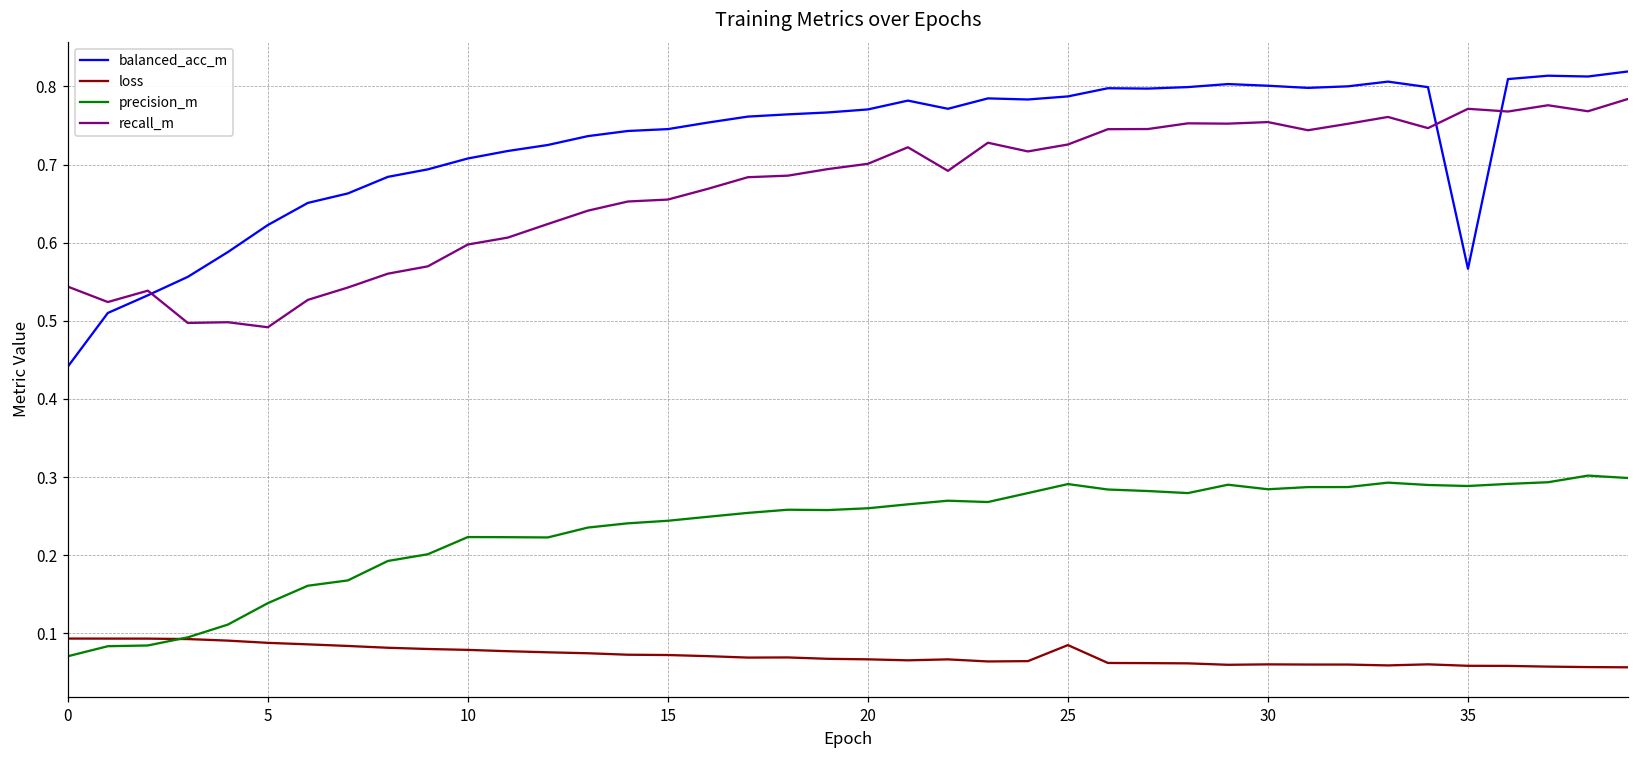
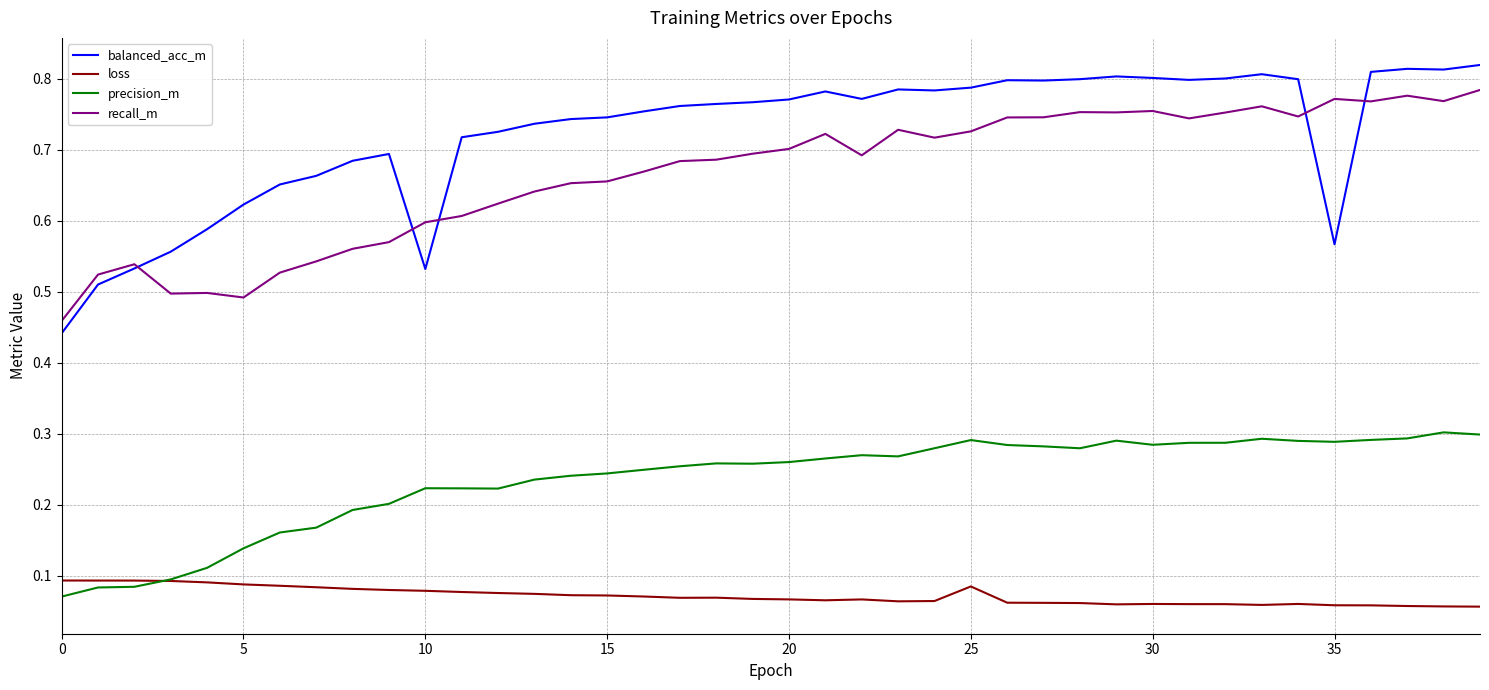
recall_m, 0: 0.54 -> 0.46
balanced_acc_m, 10: 0.71 -> 0.53
